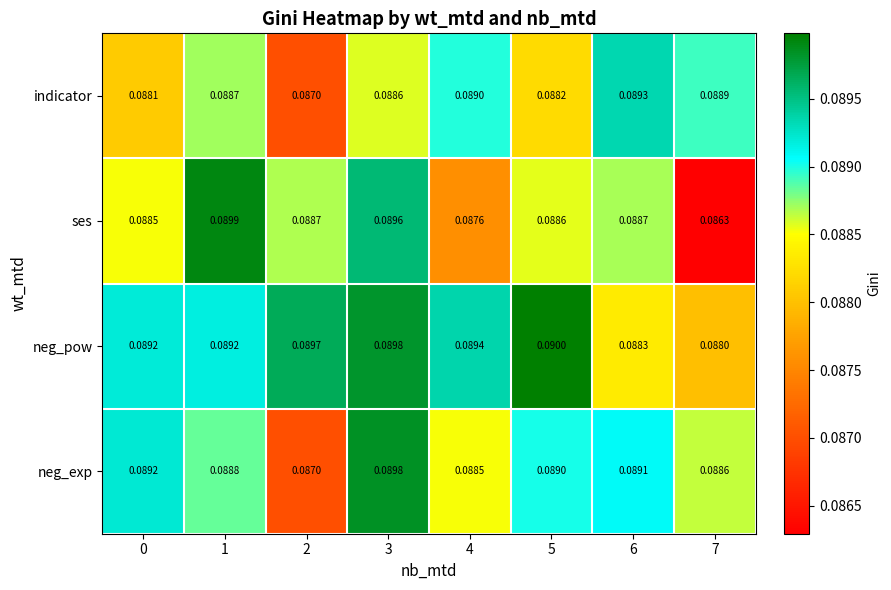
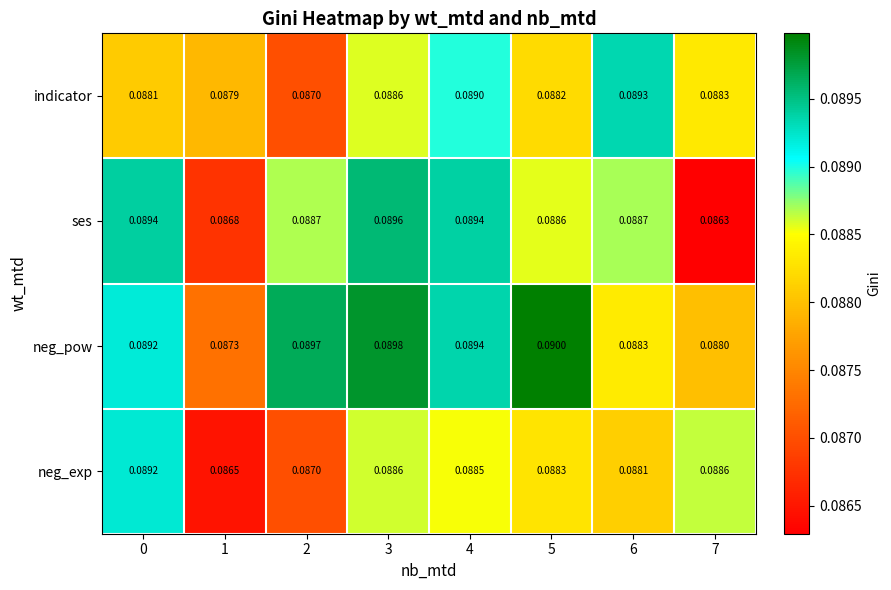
indicator, 1: 0.0887 -> 0.0879
indicator, 7: 0.0889 -> 0.0883
ses, 0: 0.0885 -> 0.0894
ses, 1: 0.0899 -> 0.0868
ses, 4: 0.0876 -> 0.0894
neg_pow, 1: 0.0892 -> 0.0873
neg_exp, 1: 0.0888 -> 0.0865
neg_exp, 3: 0.0898 -> 0.0886
neg_exp, 5: 0.0890 -> 0.0883
neg_exp, 6: 0.0891 -> 0.0881
